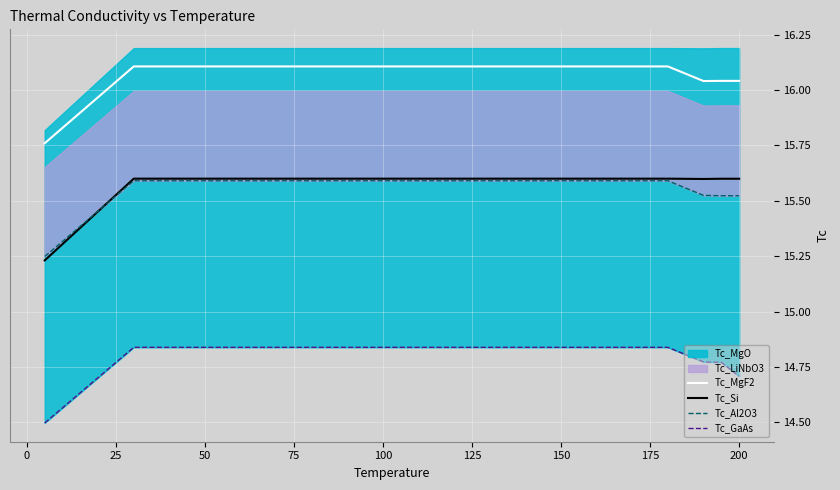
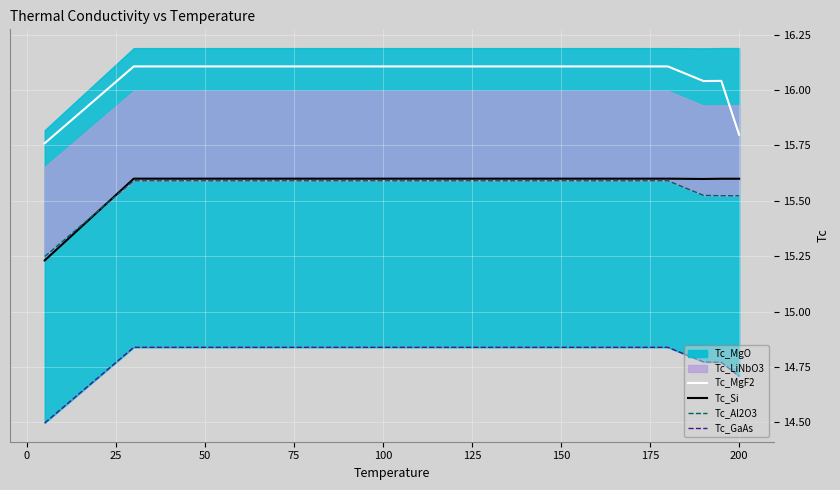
Tc_MgF2, 200: 16.04 -> 15.80
